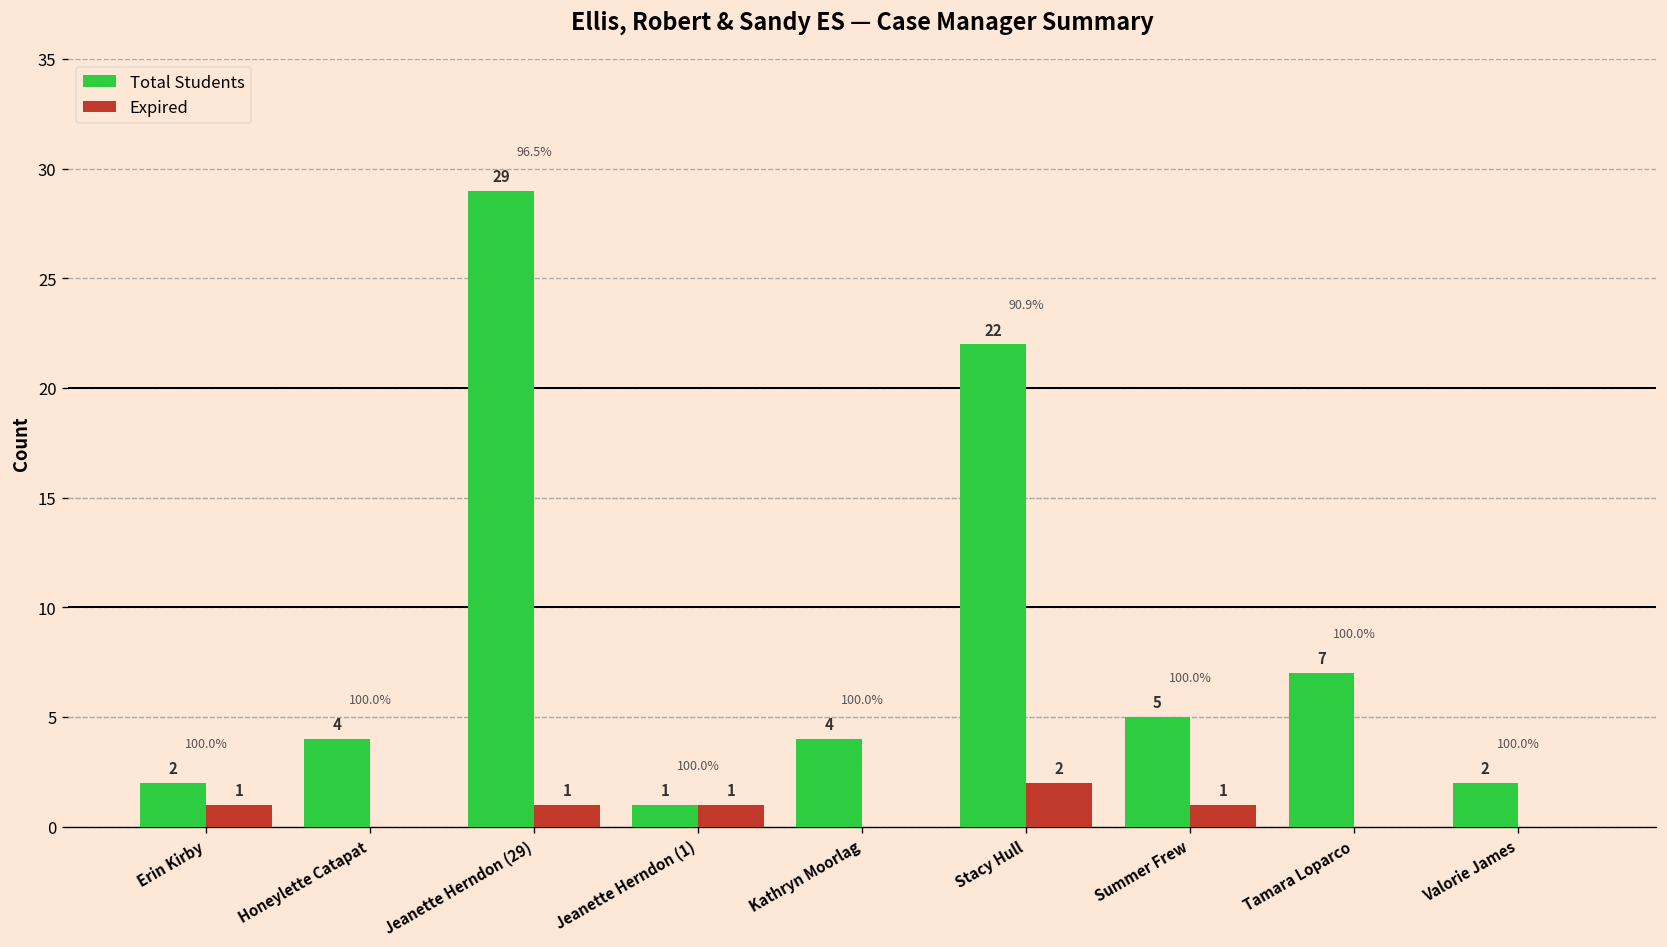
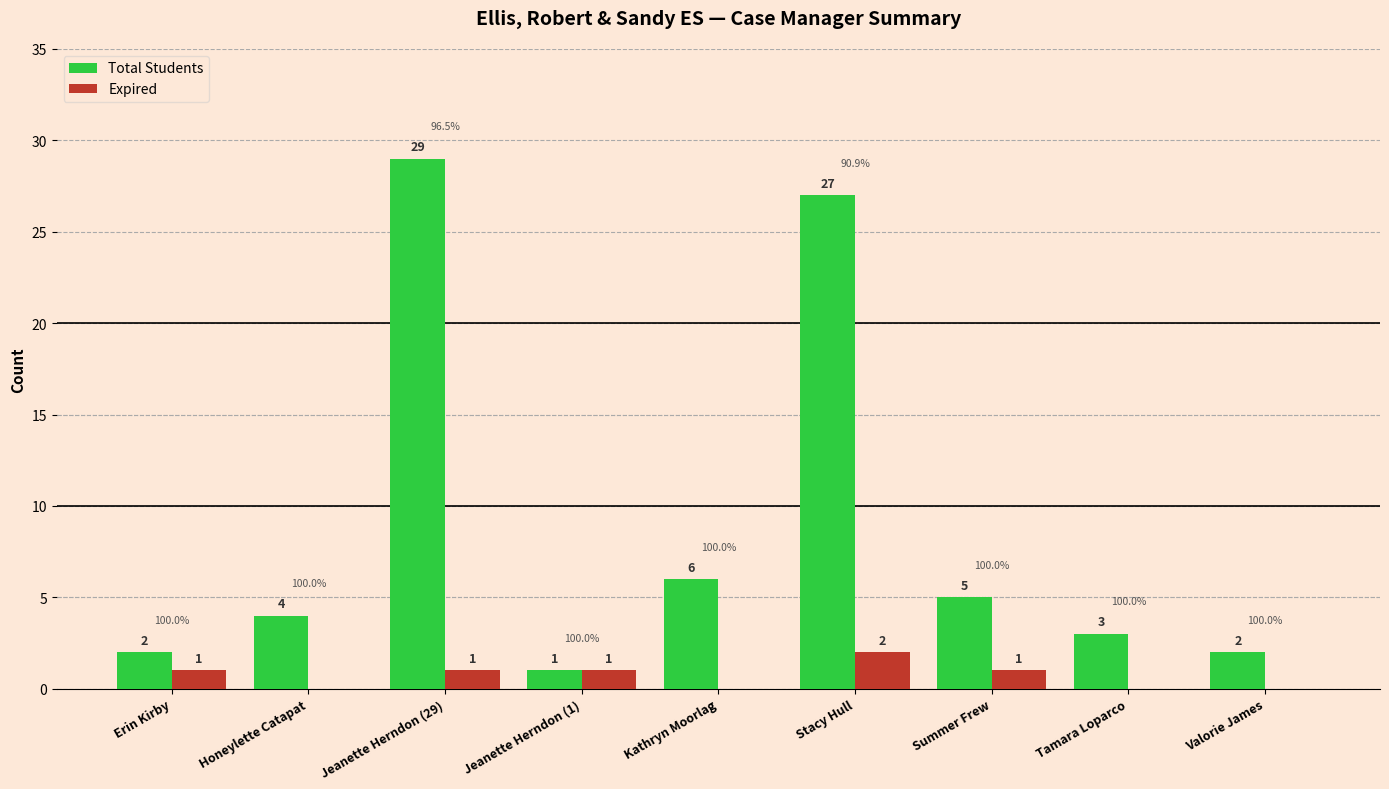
Total Students, Kathryn Moorlag: 4 -> 6
Total Students, Stacy Hull: 22 -> 27
Total Students, Tamara Loparco: 7 -> 3
